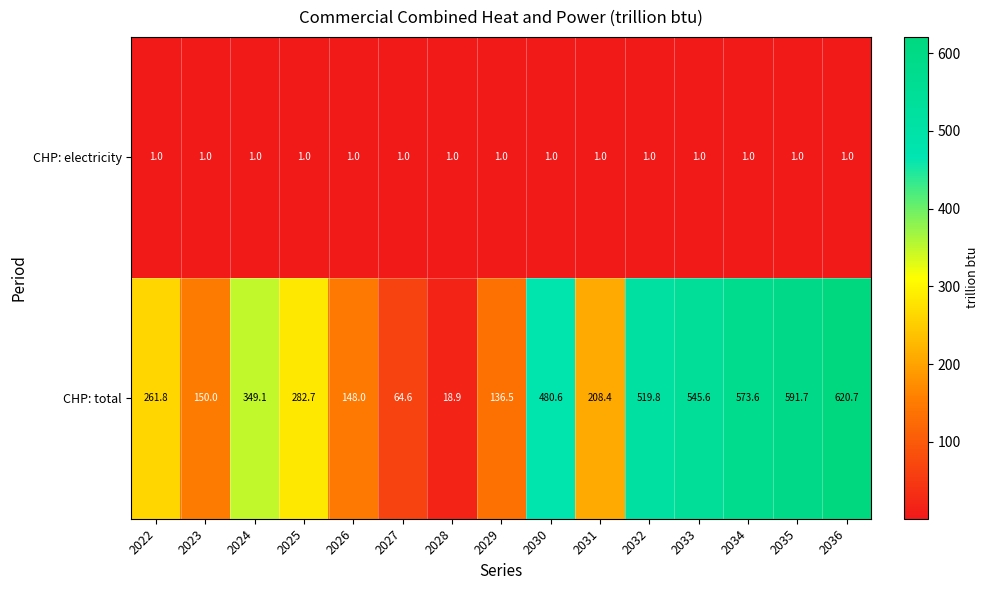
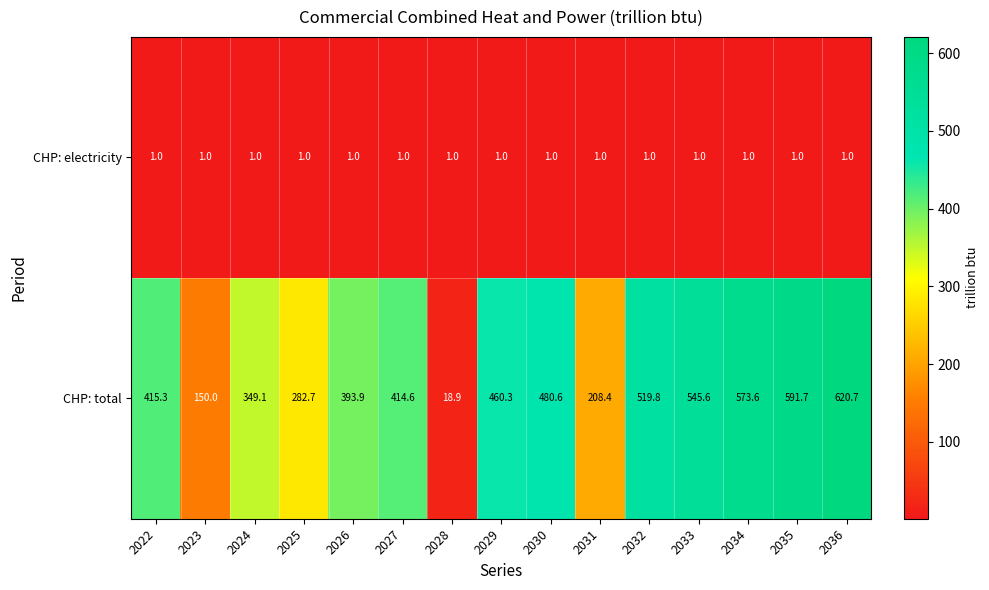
CHP: total, 2022: 261.8 -> 415.3
CHP: total, 2026: 148.0 -> 393.9
CHP: total, 2027: 64.6 -> 414.6
CHP: total, 2029: 136.5 -> 460.3
